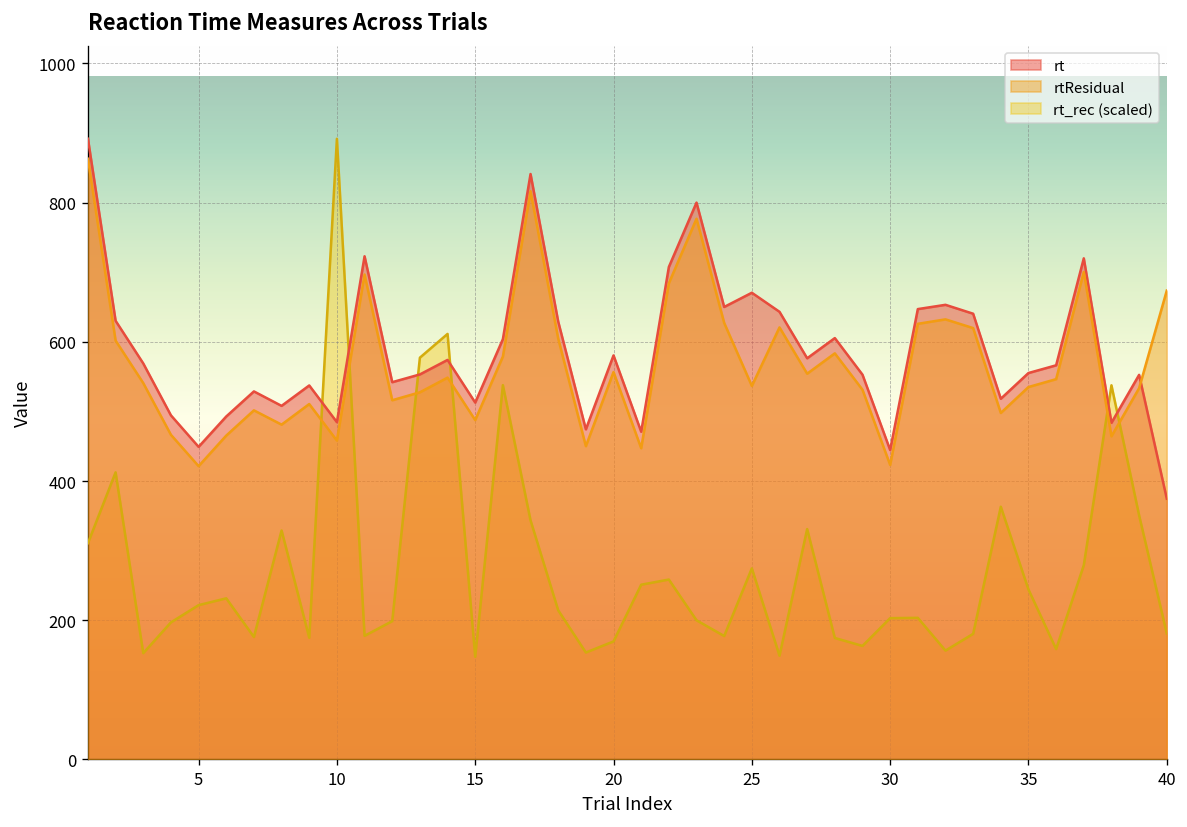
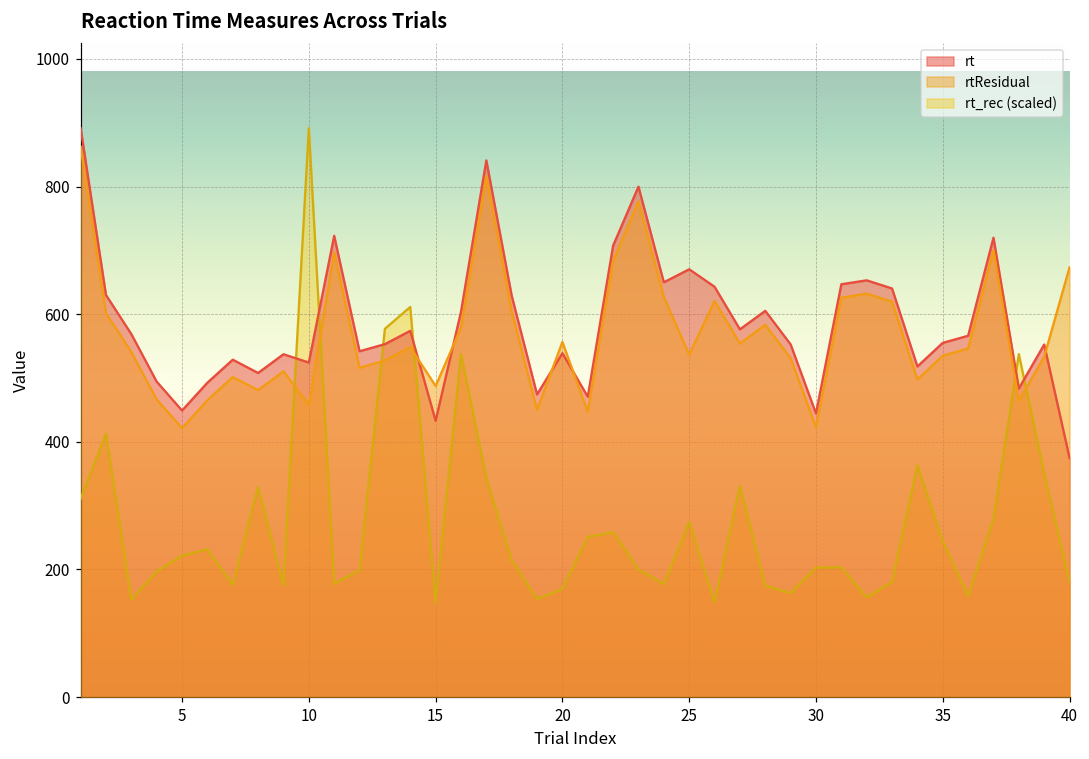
rt, 10: 480 -> 520
rt, 15: 510 -> 430
rt, 20: 580 -> 540
